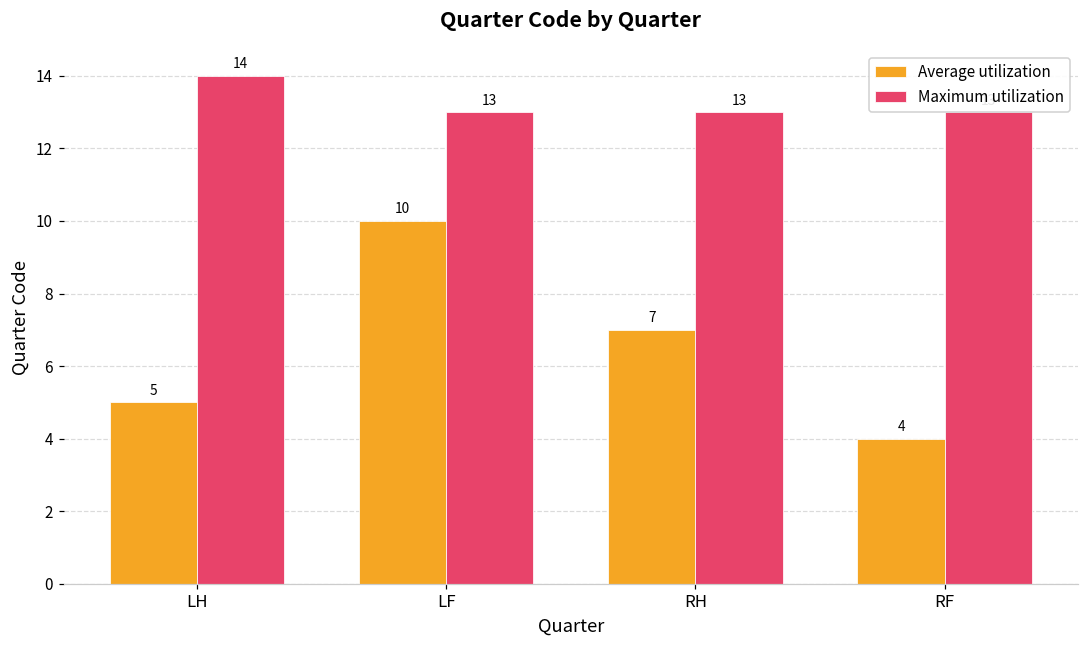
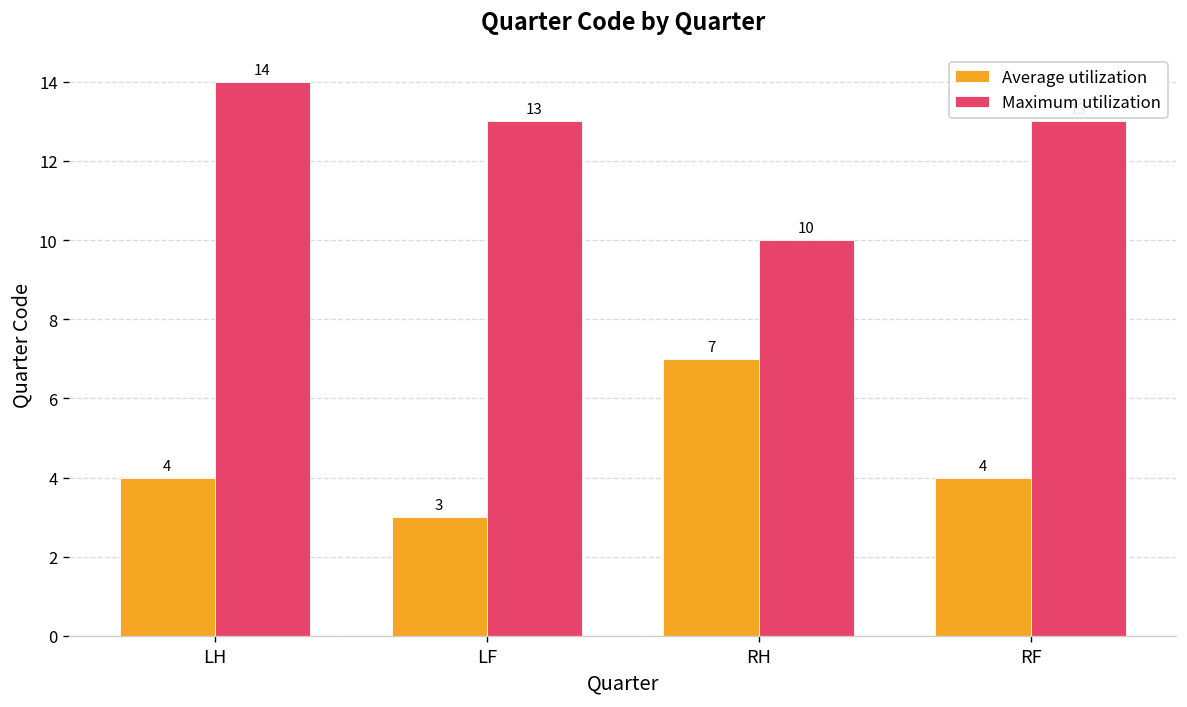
Average utilization, LH: 5 -> 4
Average utilization, LF: 10 -> 3
Maximum utilization, RH: 13 -> 10
